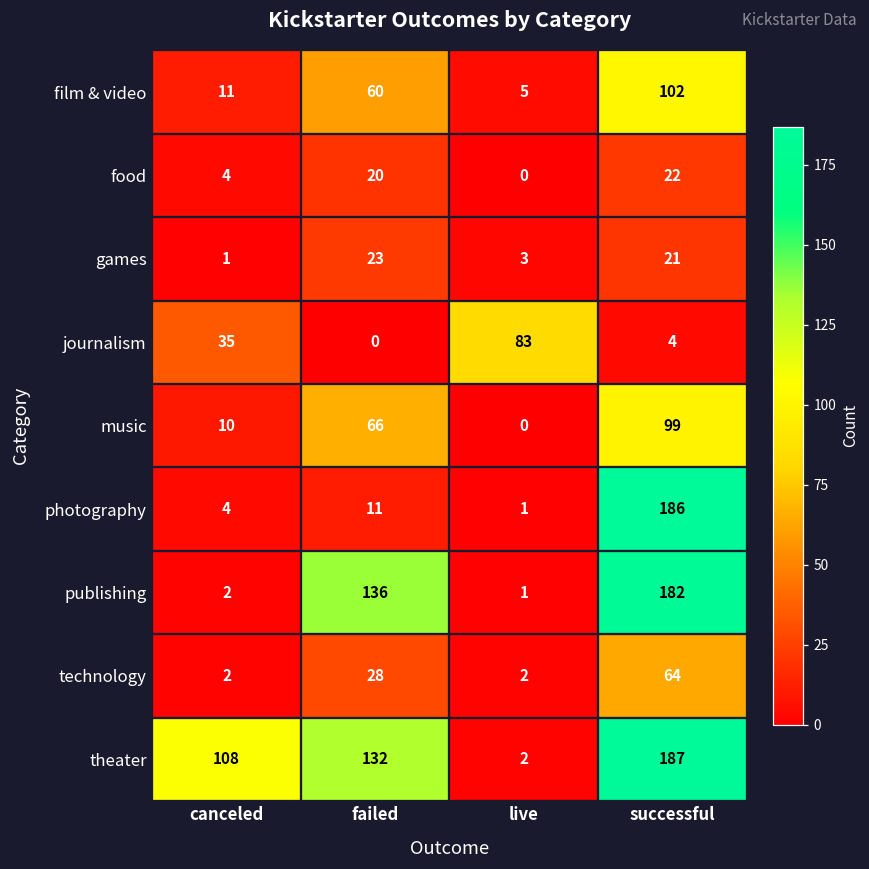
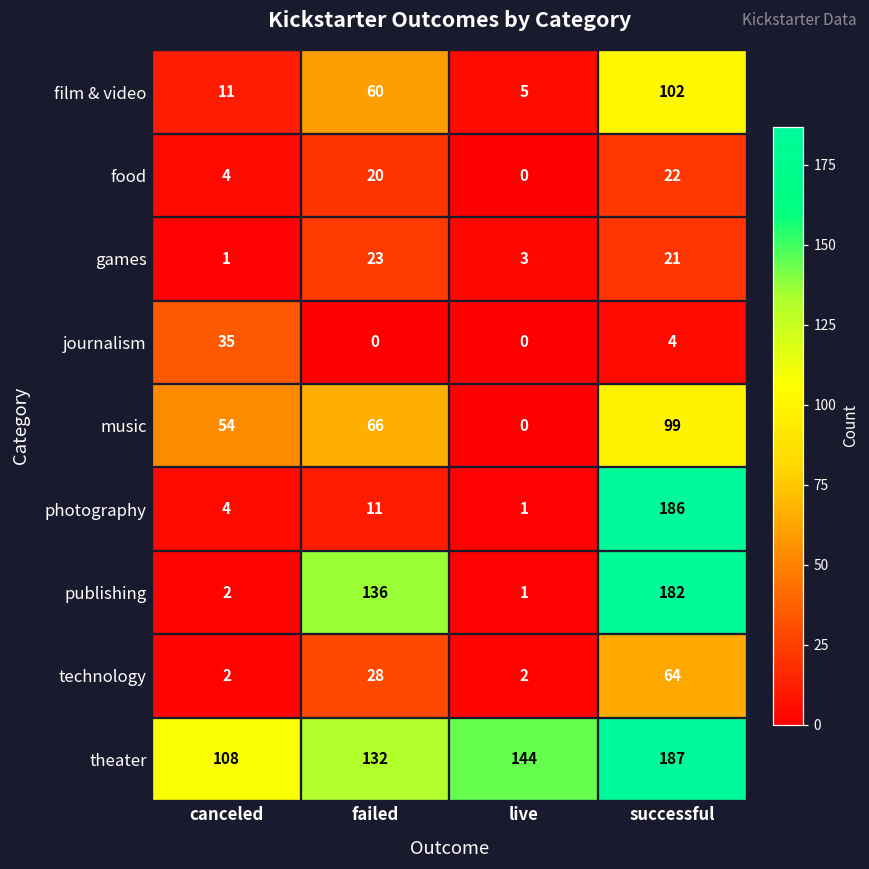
journalism, live: 83 -> 0
music, canceled: 10 -> 54
theater, live: 2 -> 144
